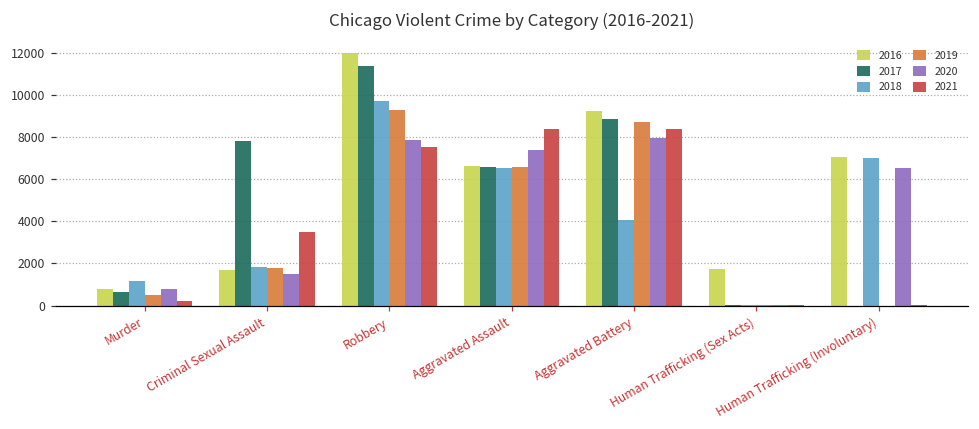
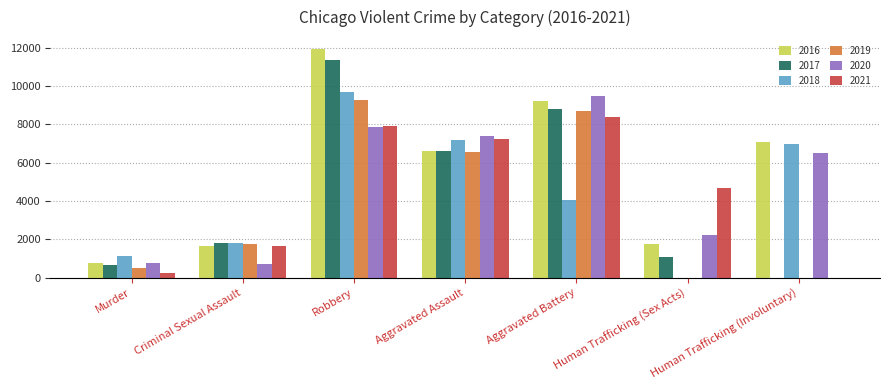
2017, Criminal Sexual Assault: 7800 -> 1800
2020, Criminal Sexual Assault: 1500 -> 700
2021, Criminal Sexual Assault: 3500 -> 1600
2021, Robbery: 7500 -> 7900
2018, Aggravated Assault: 6500 -> 7200
2021, Aggravated Assault: 8400 -> 7200
2020, Aggravated Battery: 7900 -> 9500
2017, Human Trafficking (Sex Acts): 0 -> 1100
2020, Human Trafficking (Sex Acts): 0 -> 2200
2021, Human Trafficking (Sex Acts): 0 -> 4700
